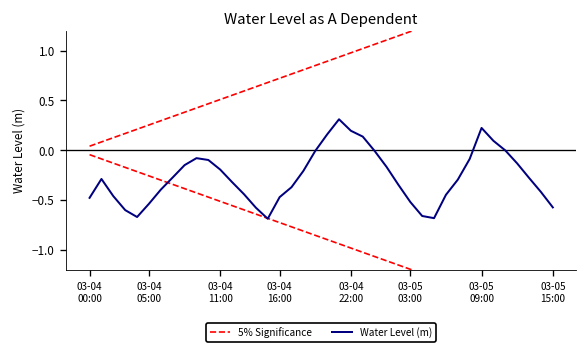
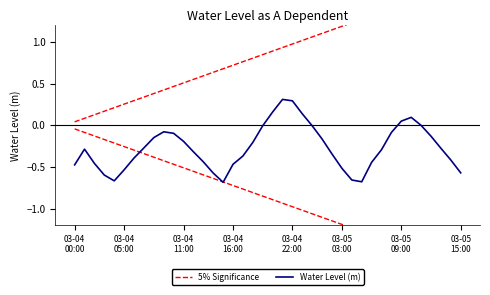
Water Level (m), 03-04 22:00: 0.2 -> 0.3
Water Level (m), 03-05 09:00: 0.2 -> 0.1
